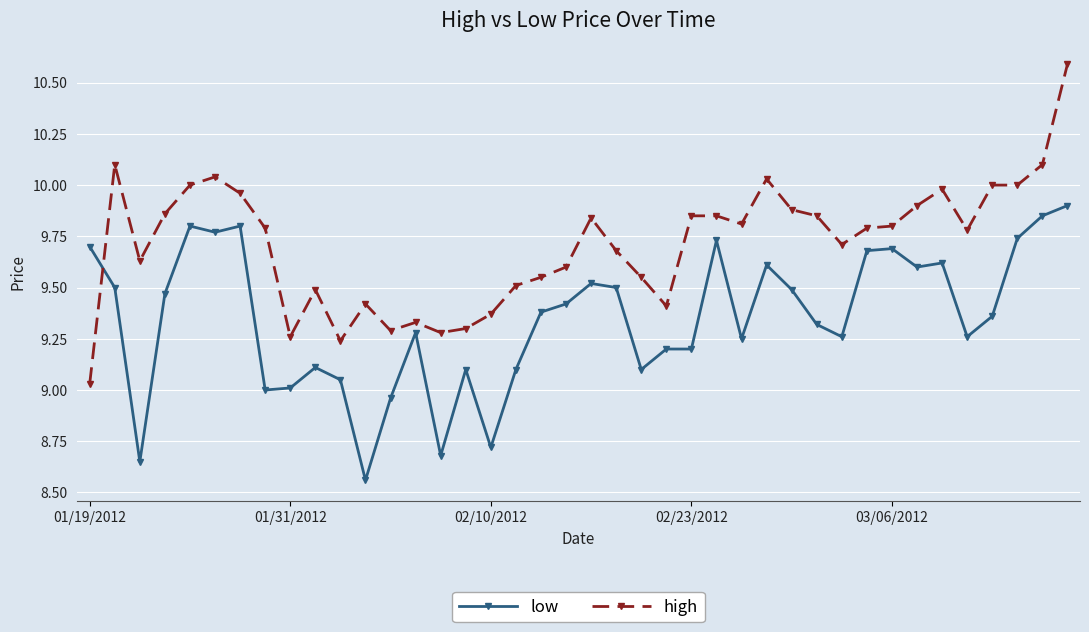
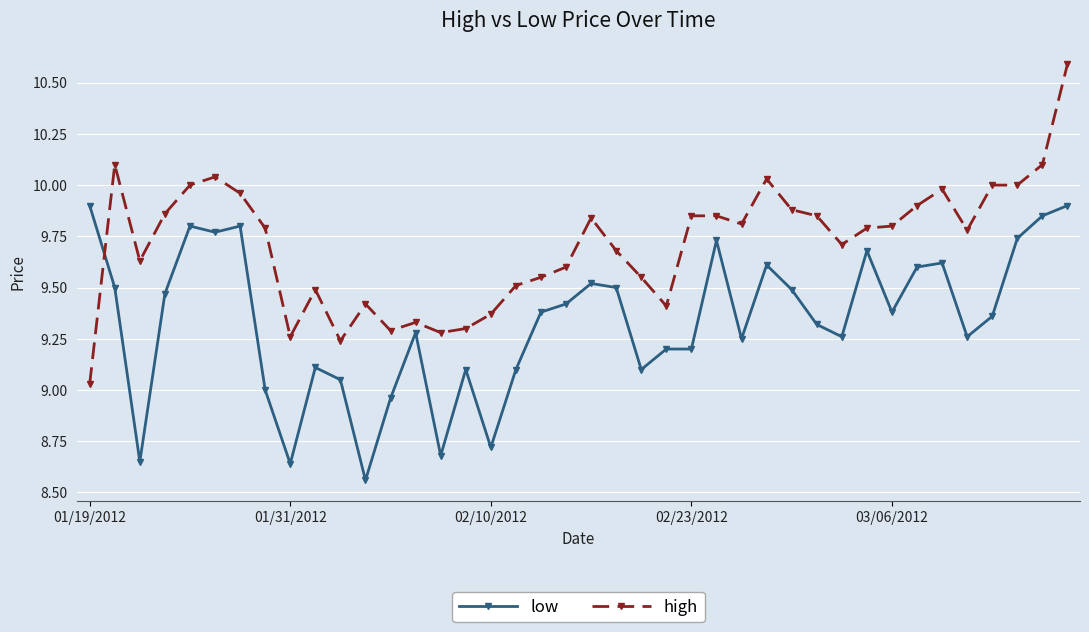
low, 01/19/2012: 9.7 -> 9.9
low, 01/31/2012: 9.01 -> 8.64
low, 03/06/2012: 9.69 -> 9.38
